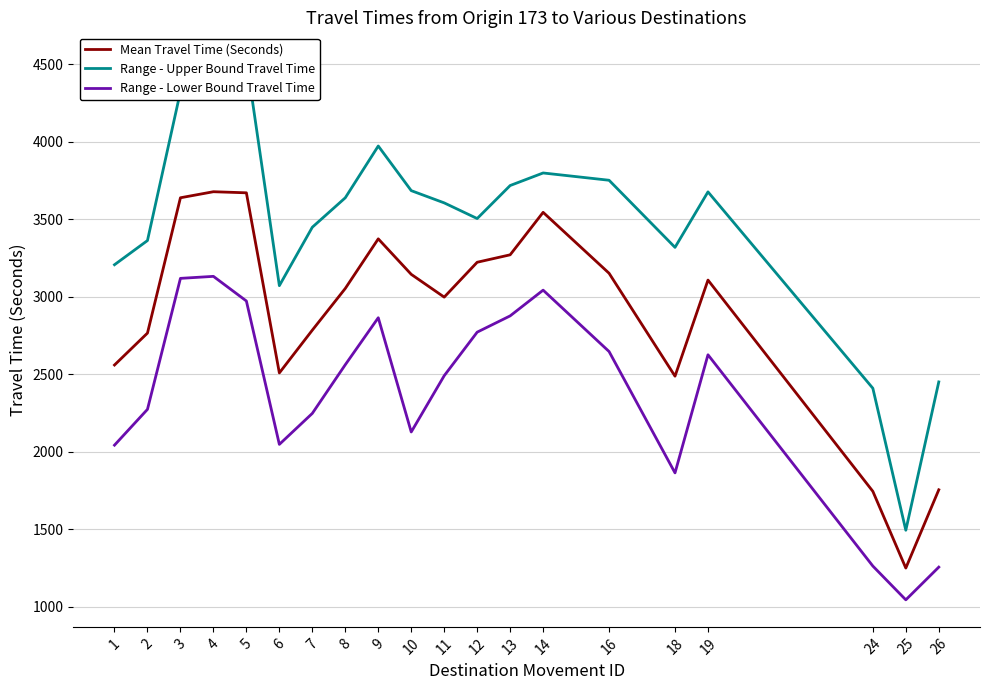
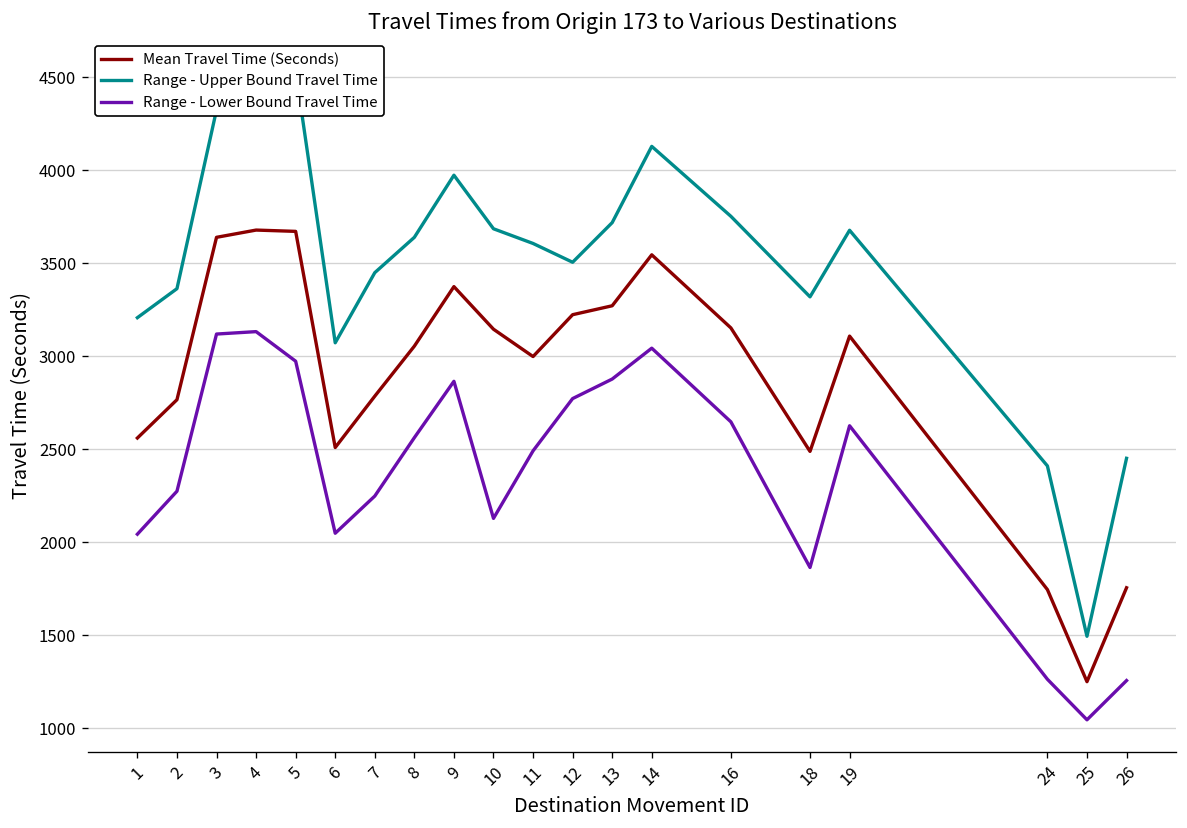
Range - Upper Bound Travel Time, 14: 3800 -> 4130
